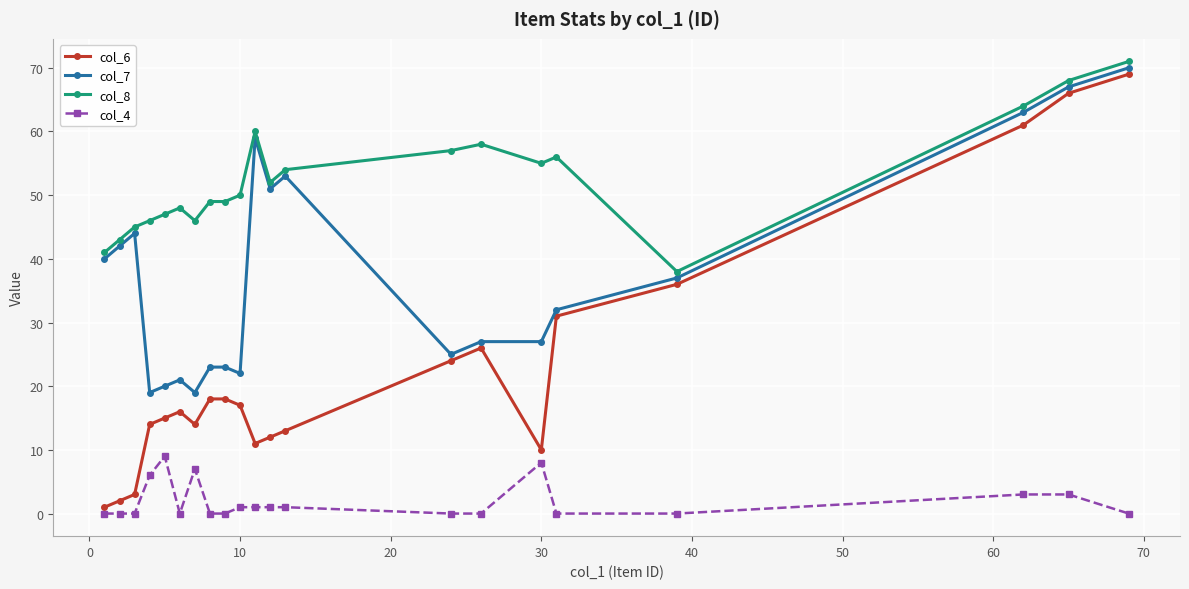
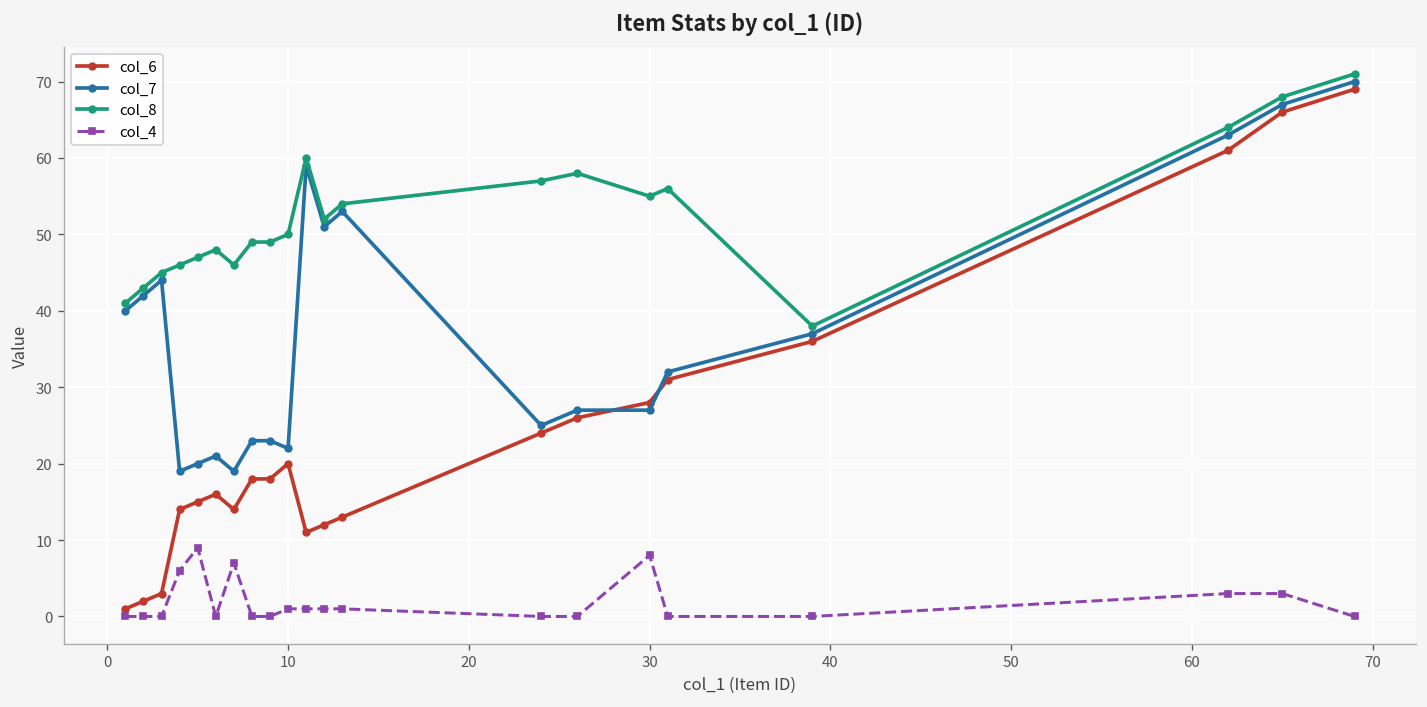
col_6, 10: 17 -> 20
col_6, 30: 10 -> 28
